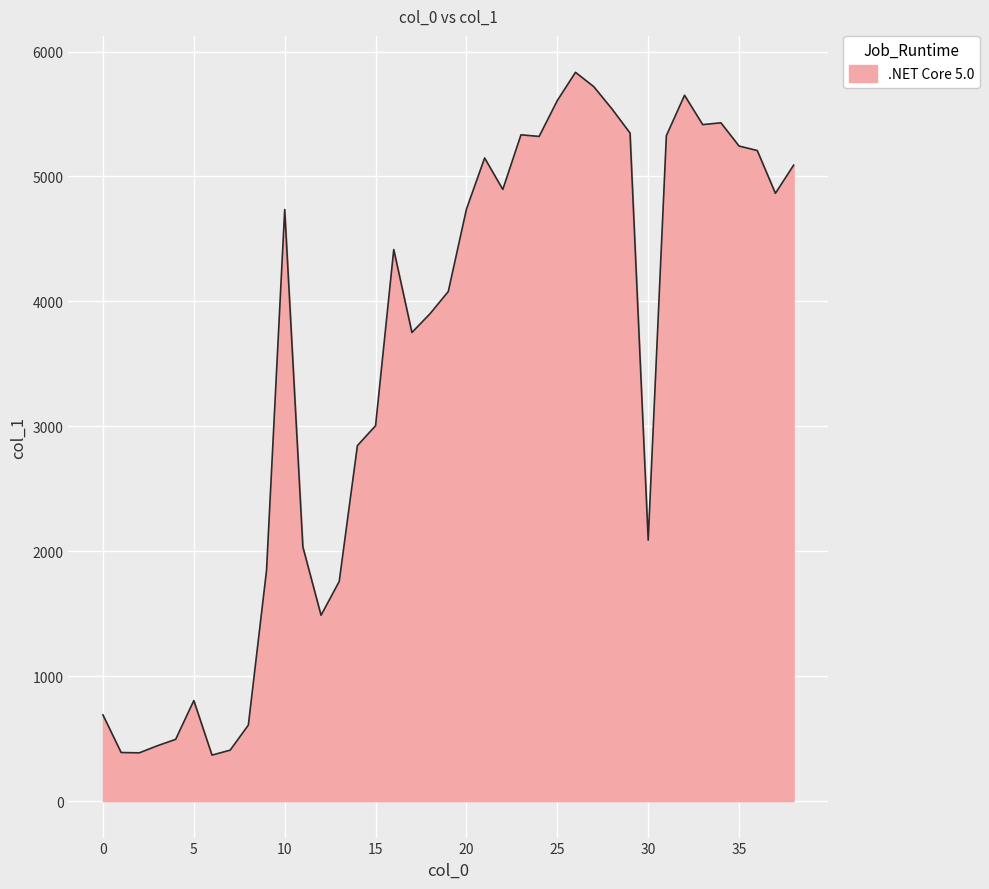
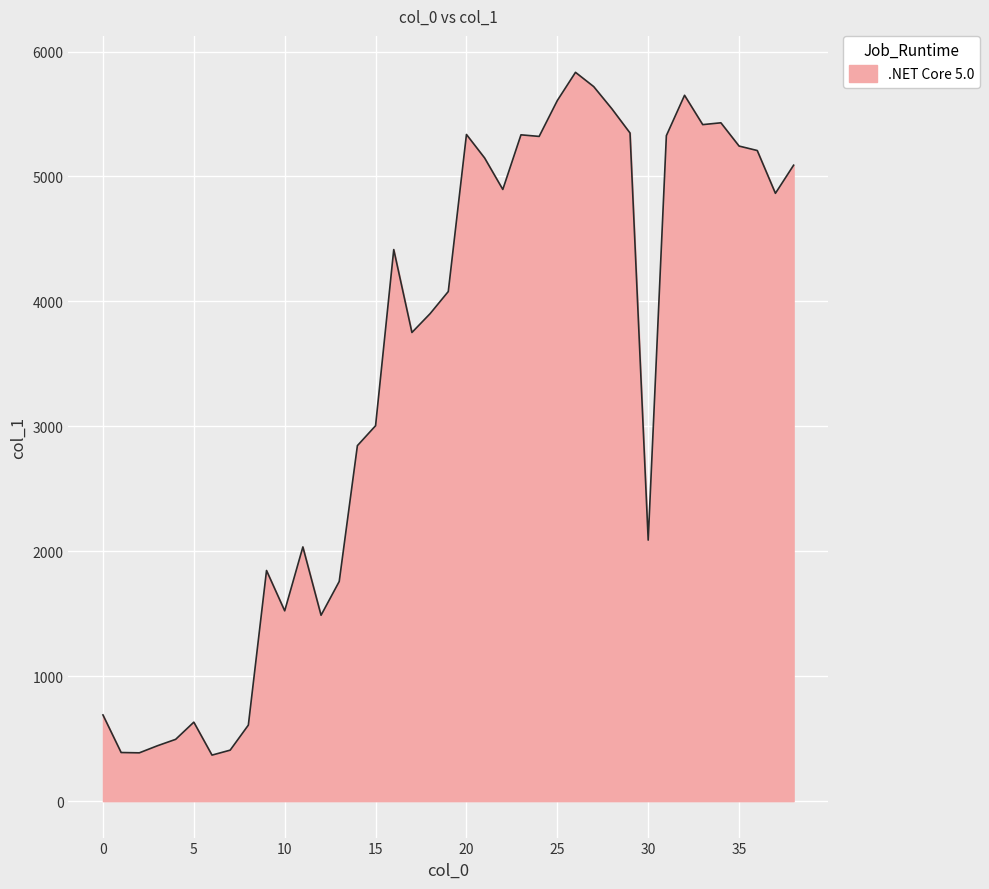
5: 810 -> 630
10: 4740 -> 1520
20: 4740 -> 5340
